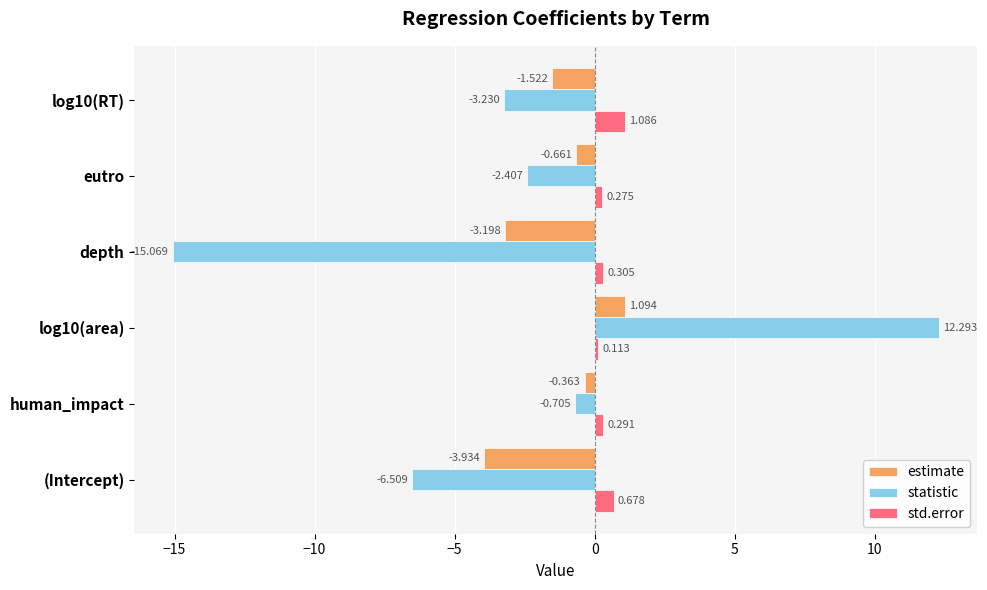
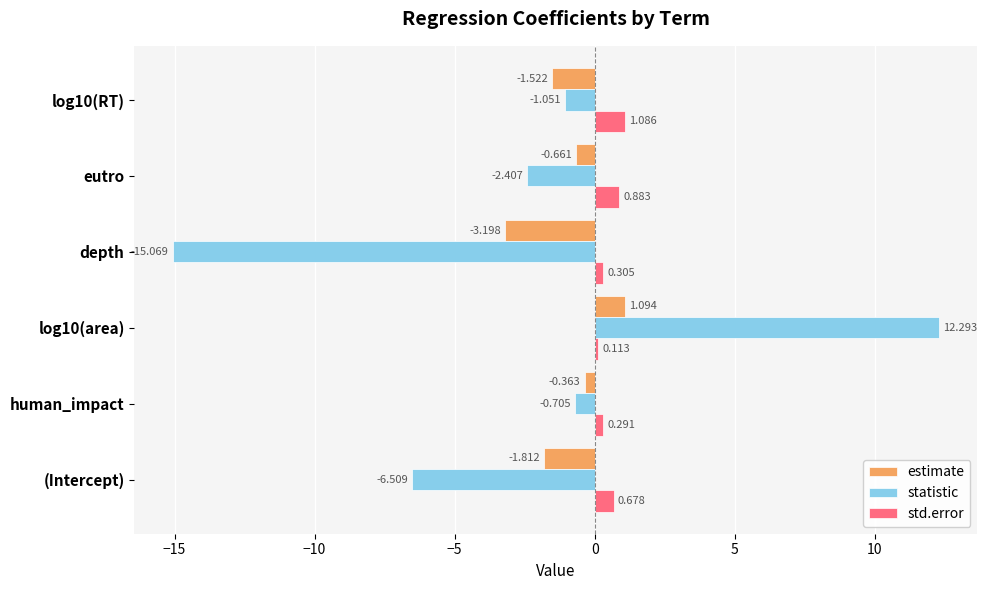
statistic, log10(RT): -3.230 -> -1.051
std.error, eutro: 0.275 -> 0.883
estimate, (Intercept): -3.934 -> -1.812
